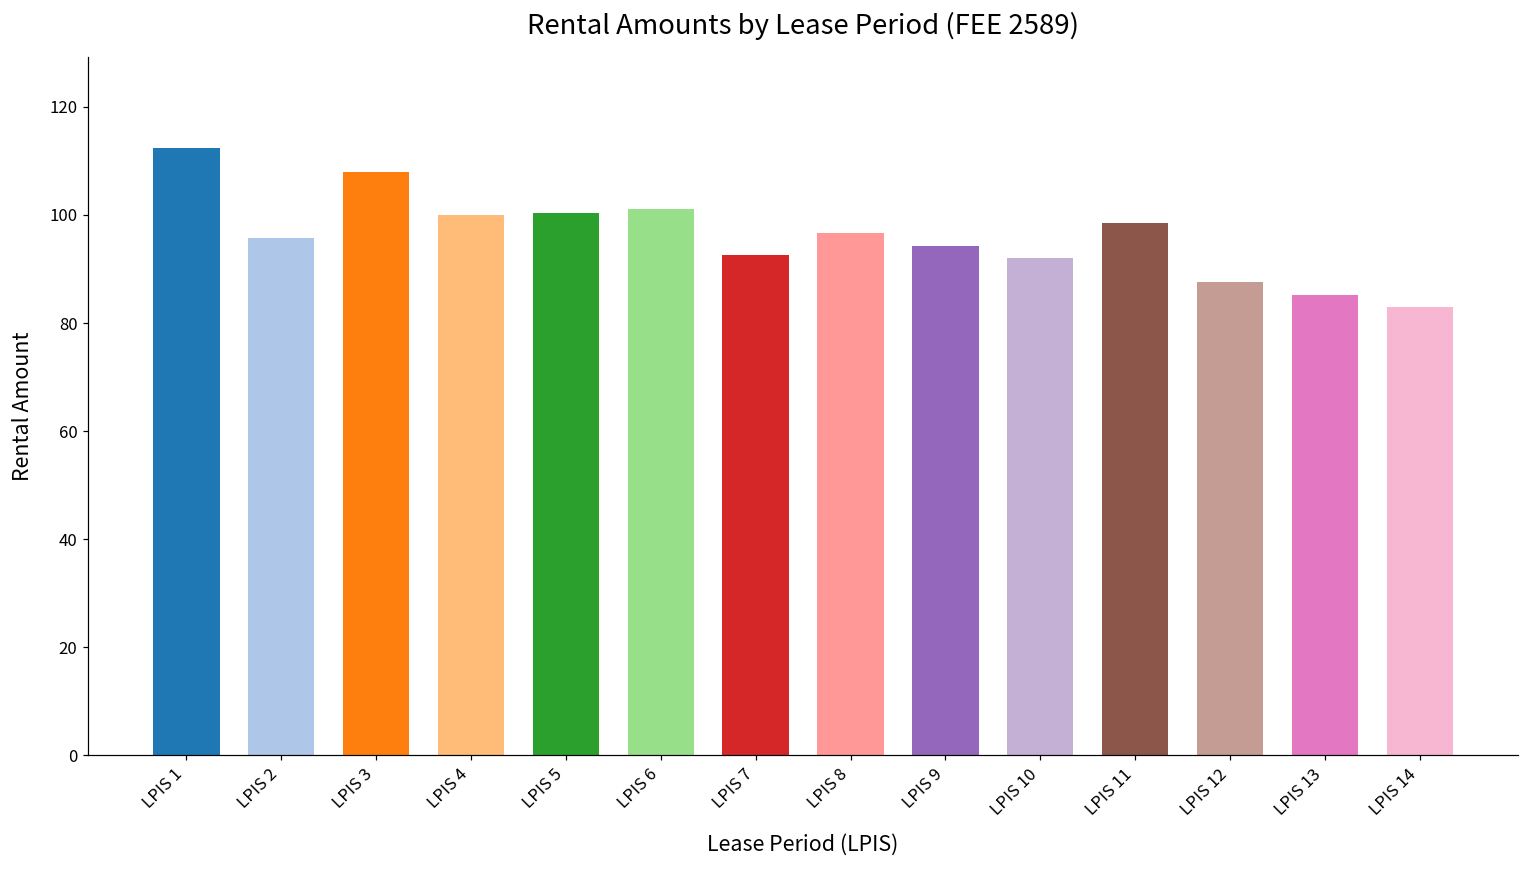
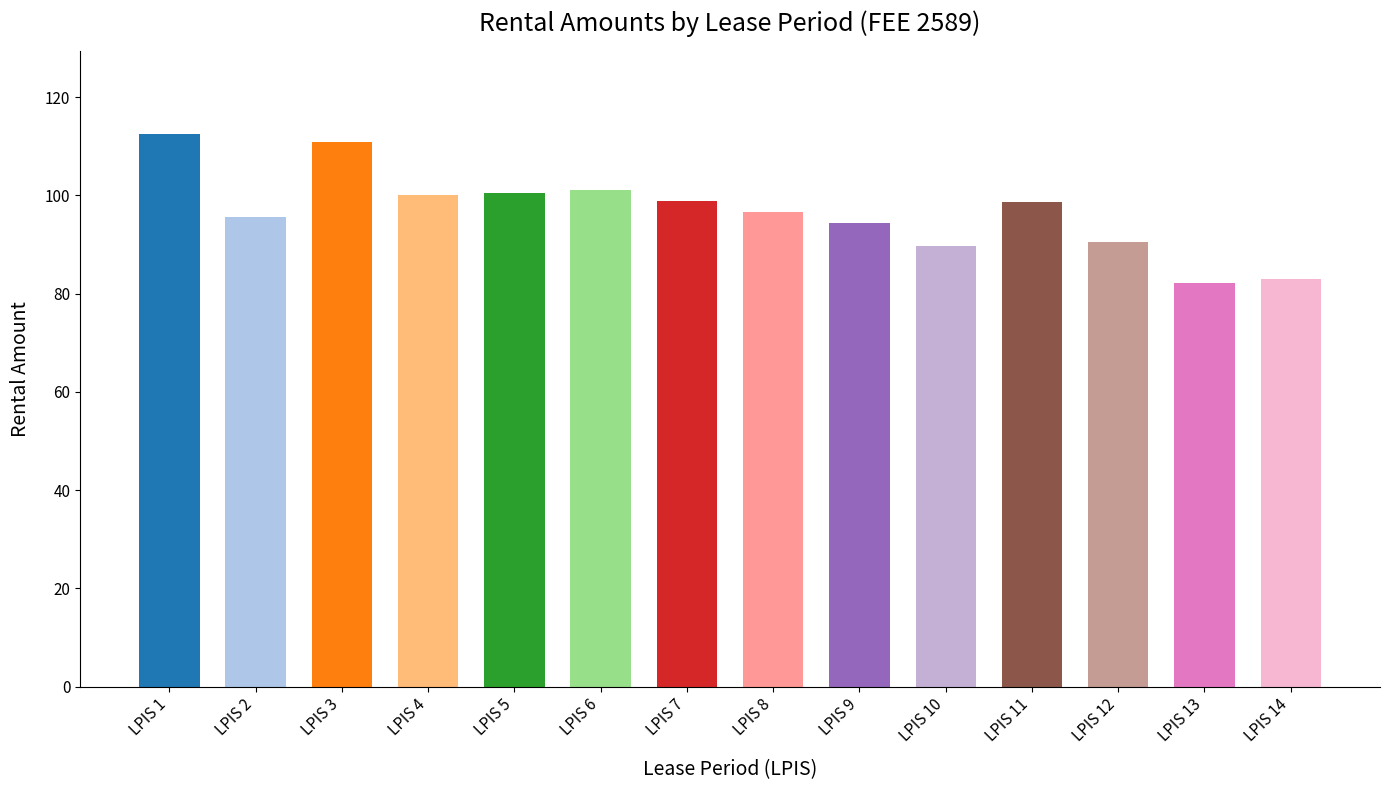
LPIS 3: 108 -> 111
LPIS 7: 93 -> 99
LPIS 10: 92 -> 90
LPIS 12: 88 -> 90
LPIS 13: 85 -> 82
